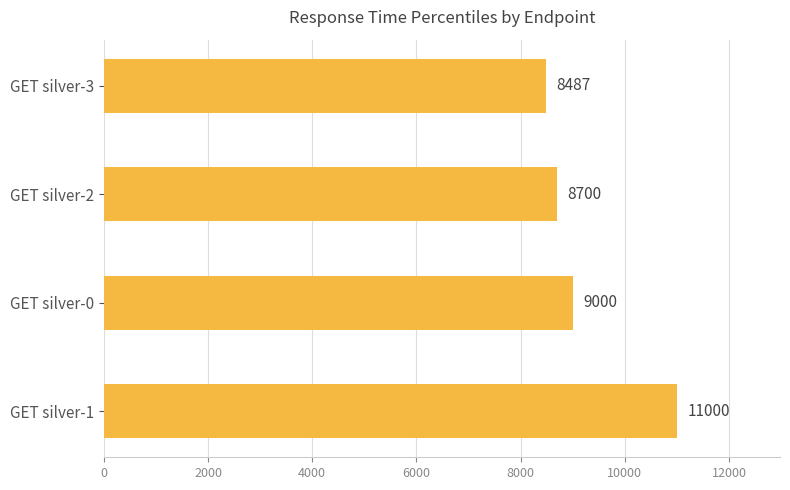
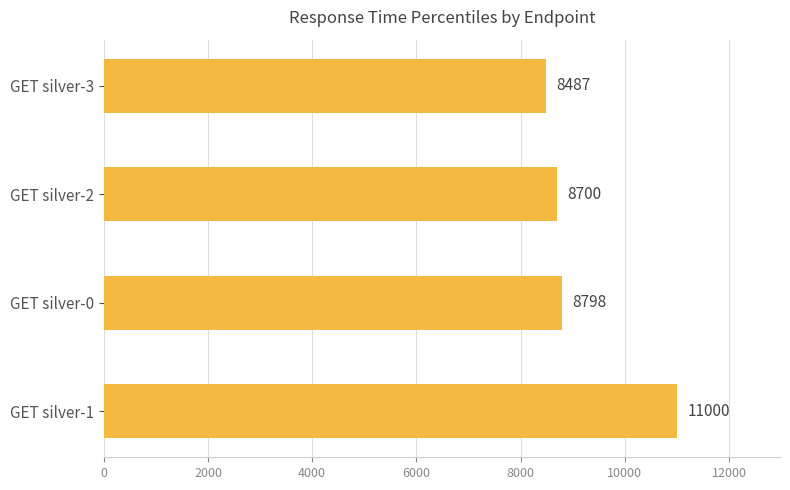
GET silver-0: 9000 -> 8798
